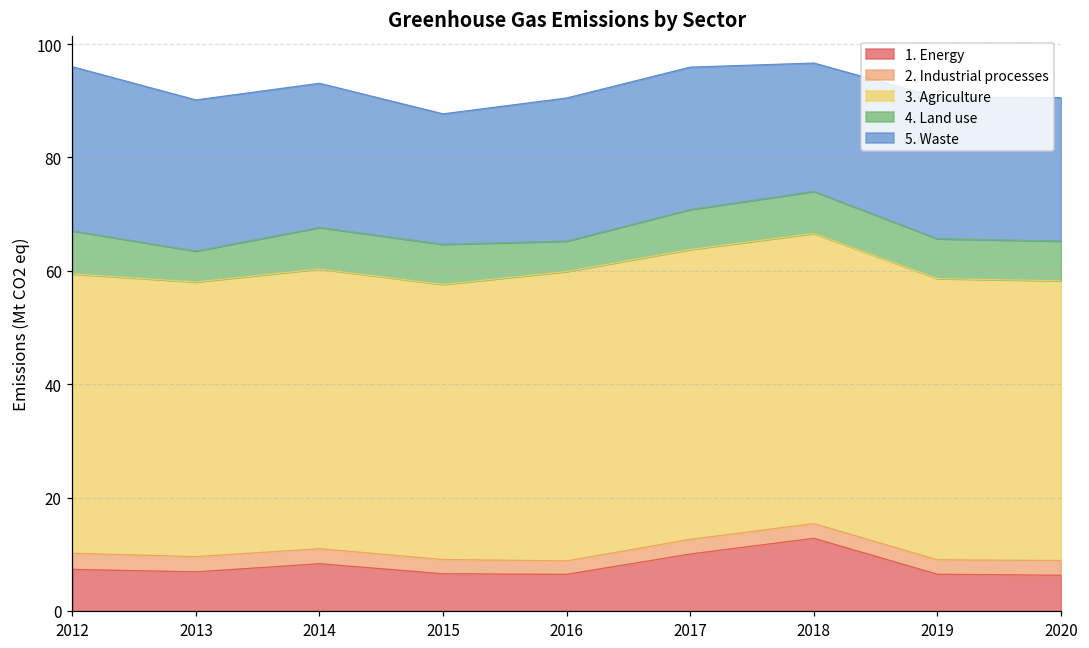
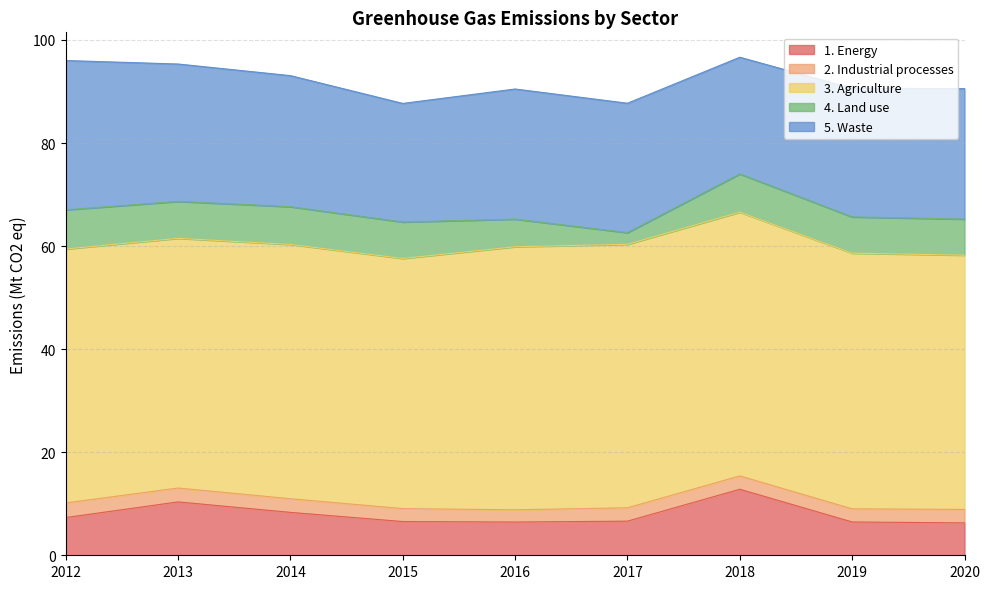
1. Energy, 2013: 7 -> 10
4. Land use, 2013: 5 -> 7
1. Energy, 2017: 10 -> 7
4. Land use, 2017: 7 -> 2
